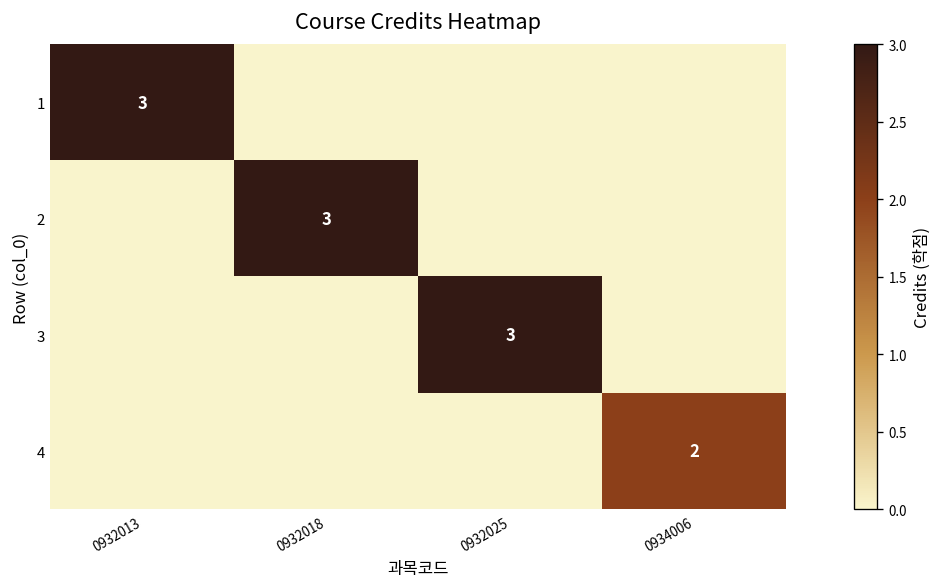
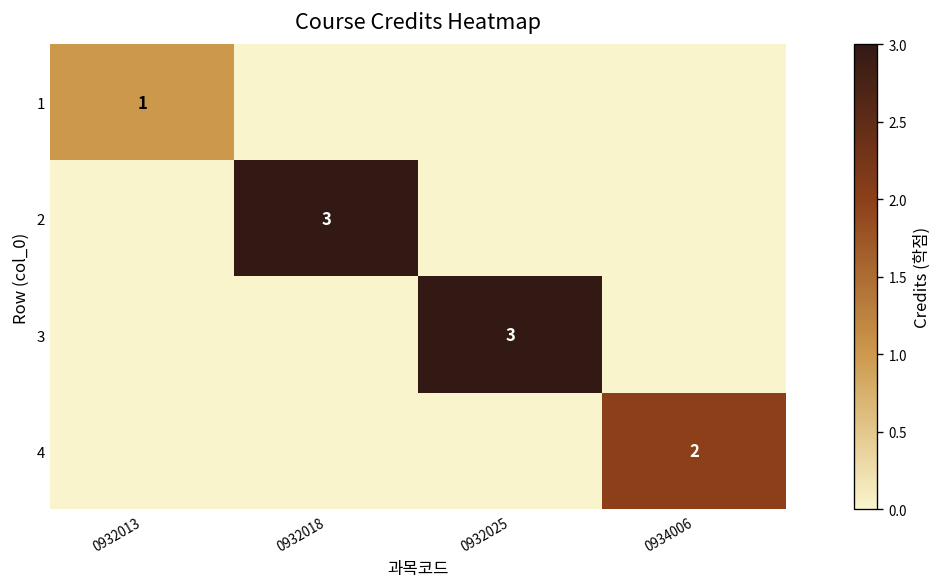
1, 0932013: 3 -> 1
